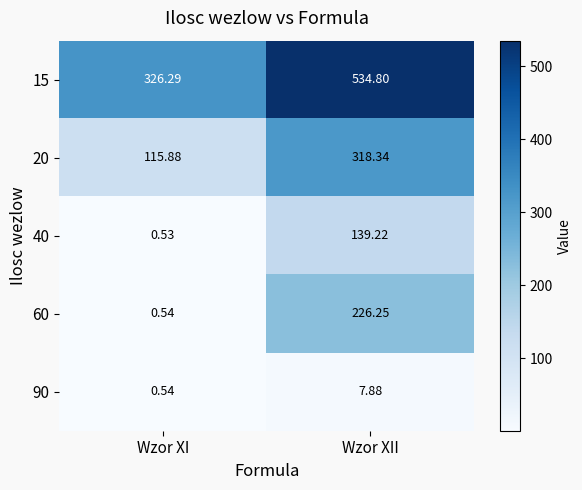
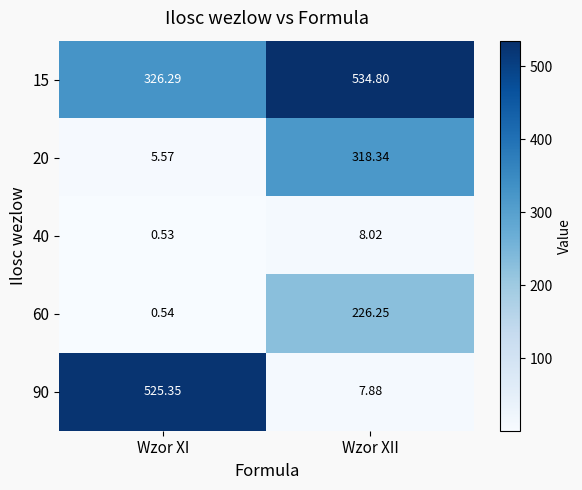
20, Wzor XI: 115.88 -> 5.57
40, Wzor XII: 139.22 -> 8.02
90, Wzor XI: 0.54 -> 525.35
